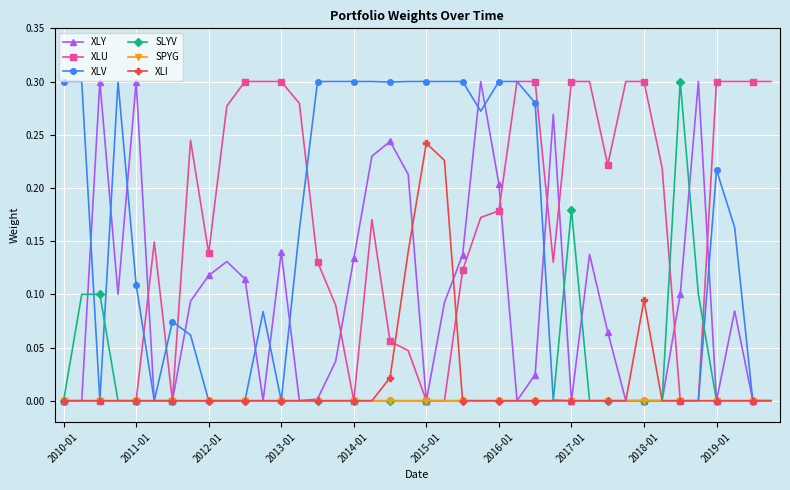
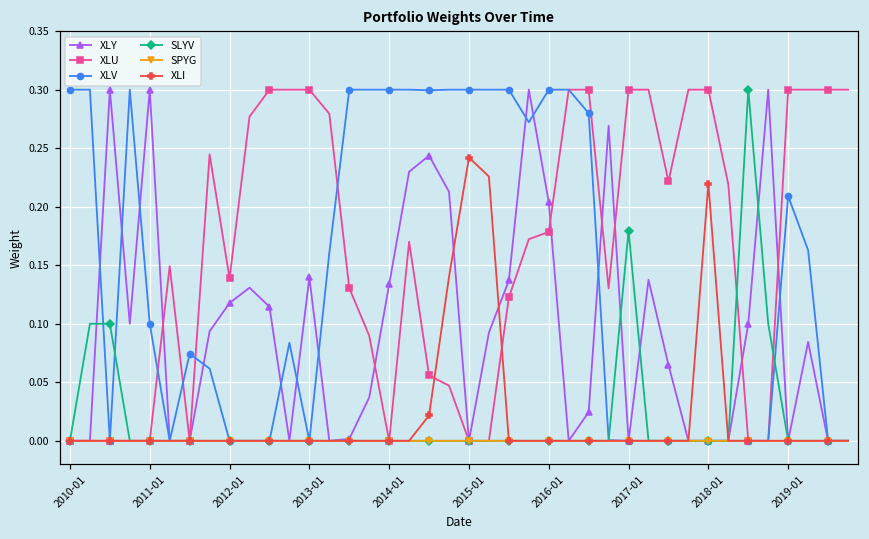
XLV, 2011-01: 0.109 -> 0.100
XLI, 2018-01: 0.094 -> 0.220
XLV, 2019-01: 0.217 -> 0.209
